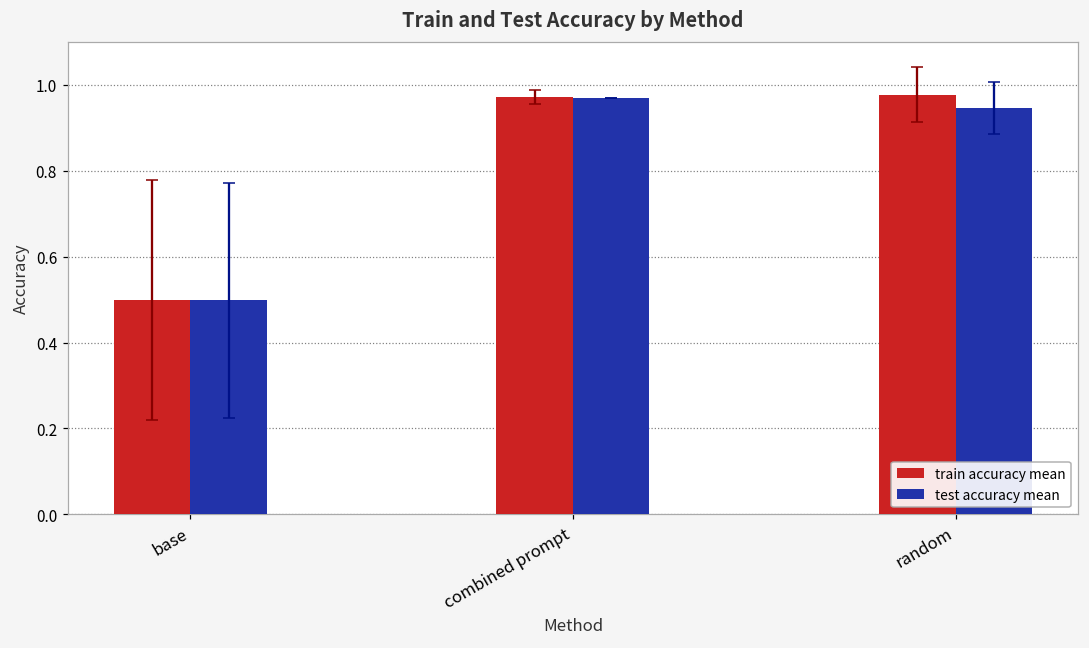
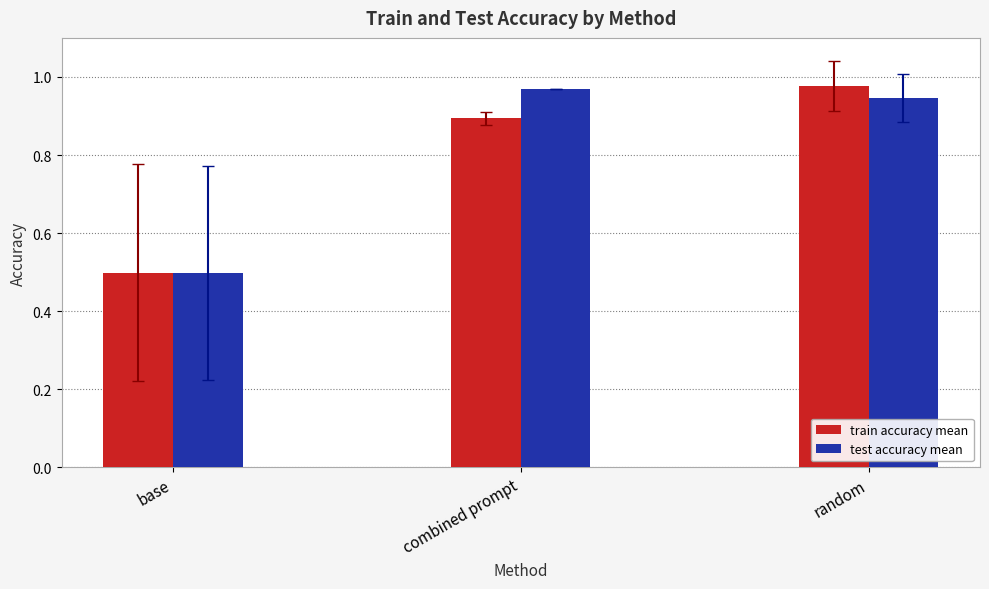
train accuracy mean, combined prompt: 0.97 -> 0.89
